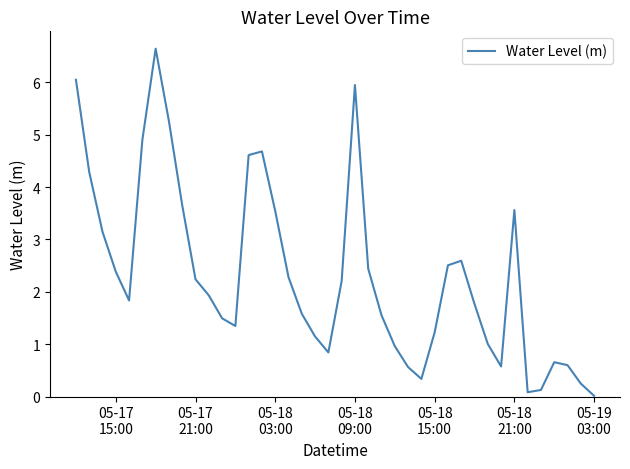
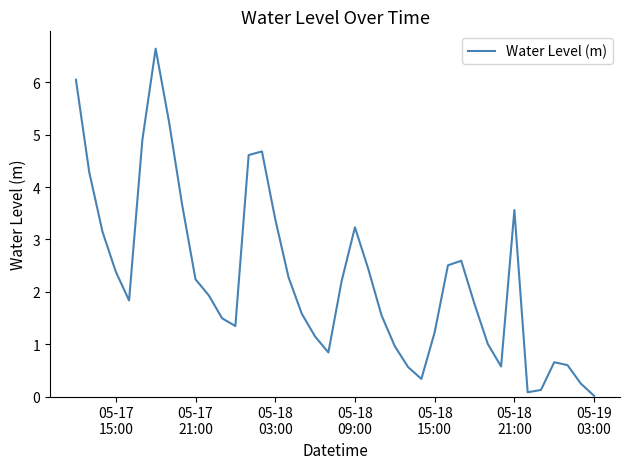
05-18 03:00: 3.5 -> 3.4
05-18 09:00: 5.9 -> 3.2
